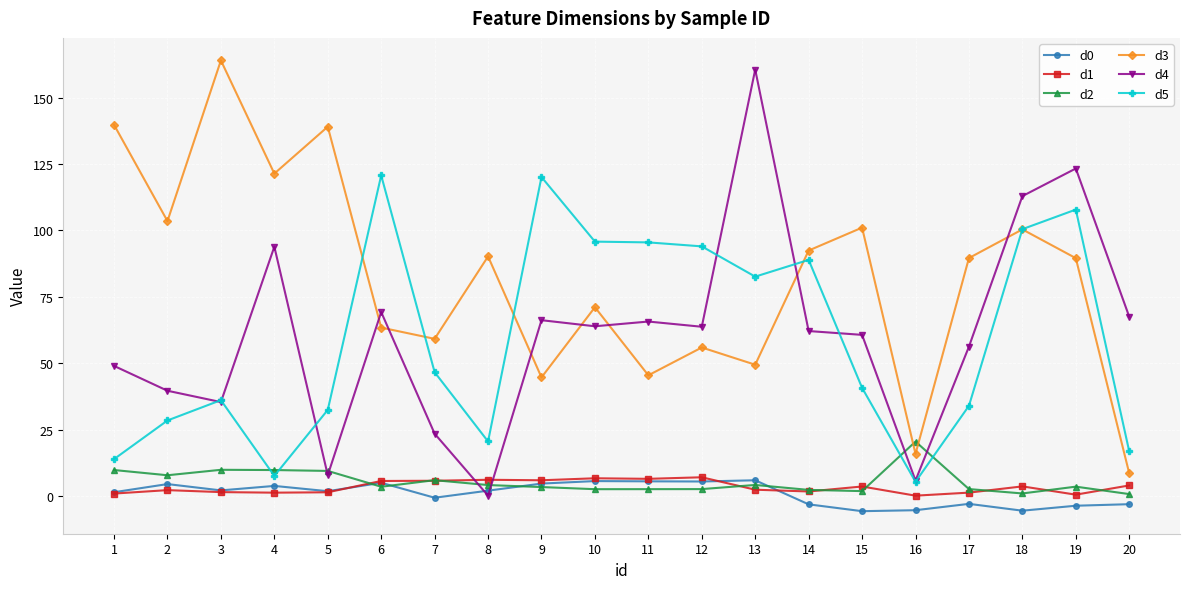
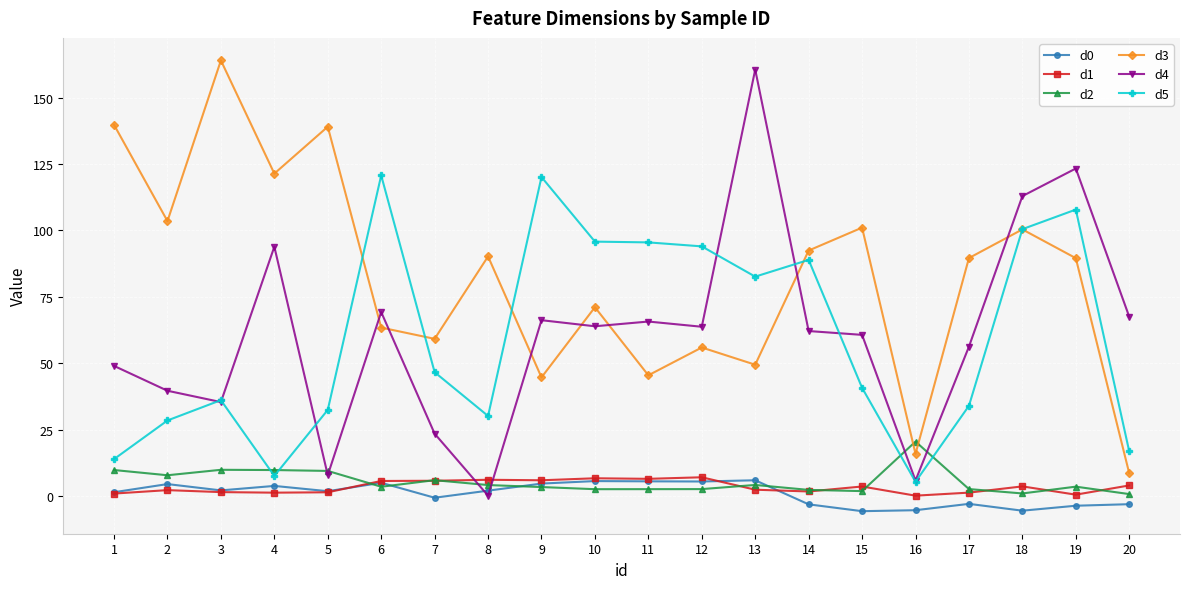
d5, 8: 21 -> 30
